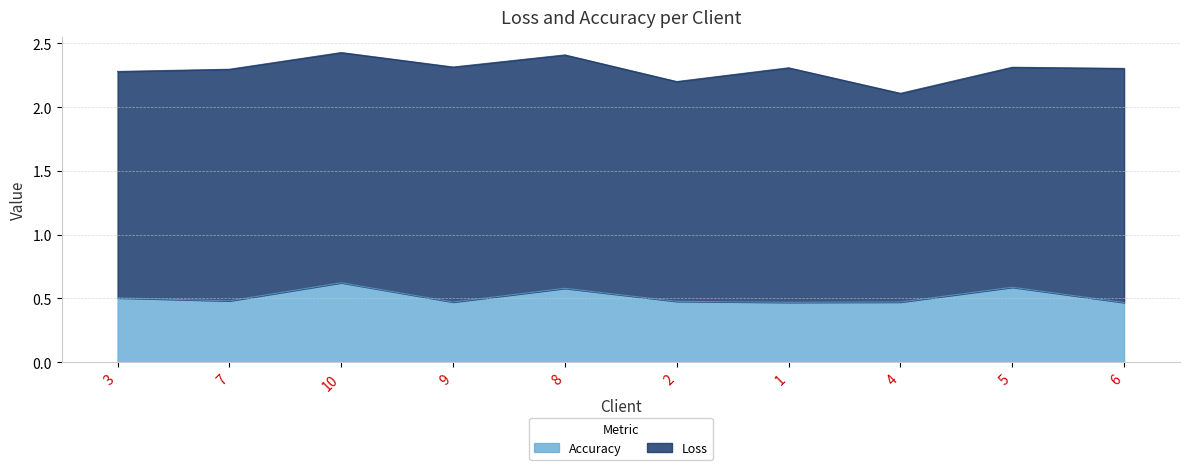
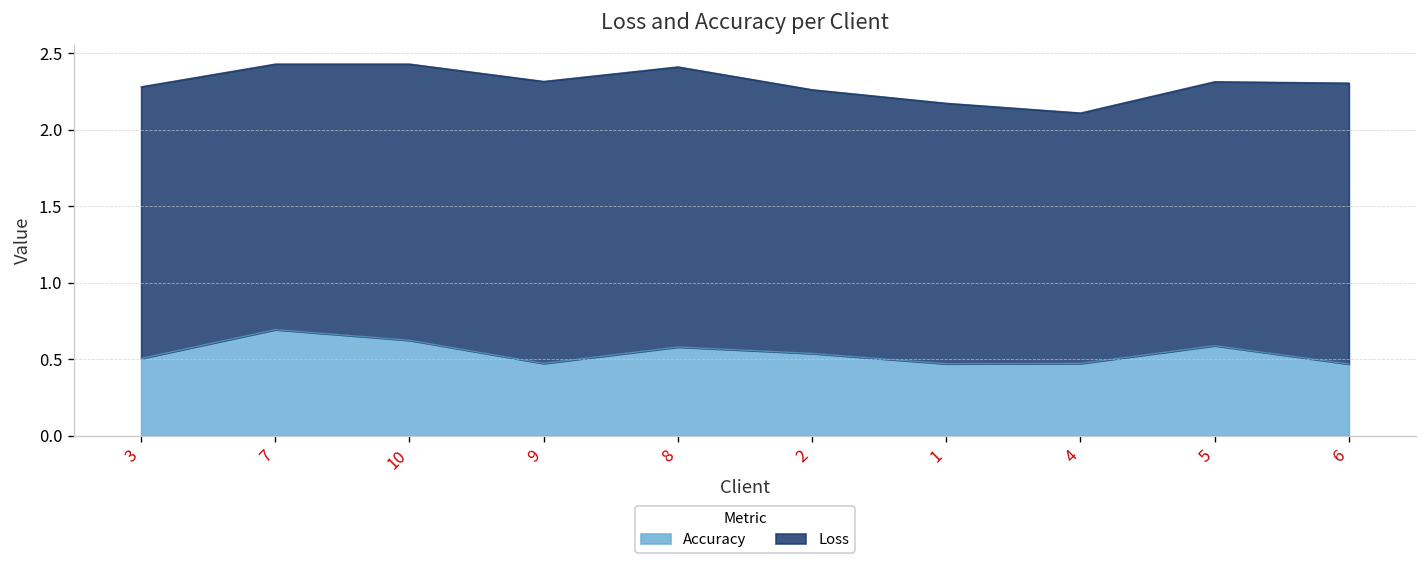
Accuracy, 7: 0.48 -> 0.69
Loss, 7: 1.82 -> 1.74
Accuracy, 2: 0.48 -> 0.54
Loss, 1: 1.84 -> 1.70
